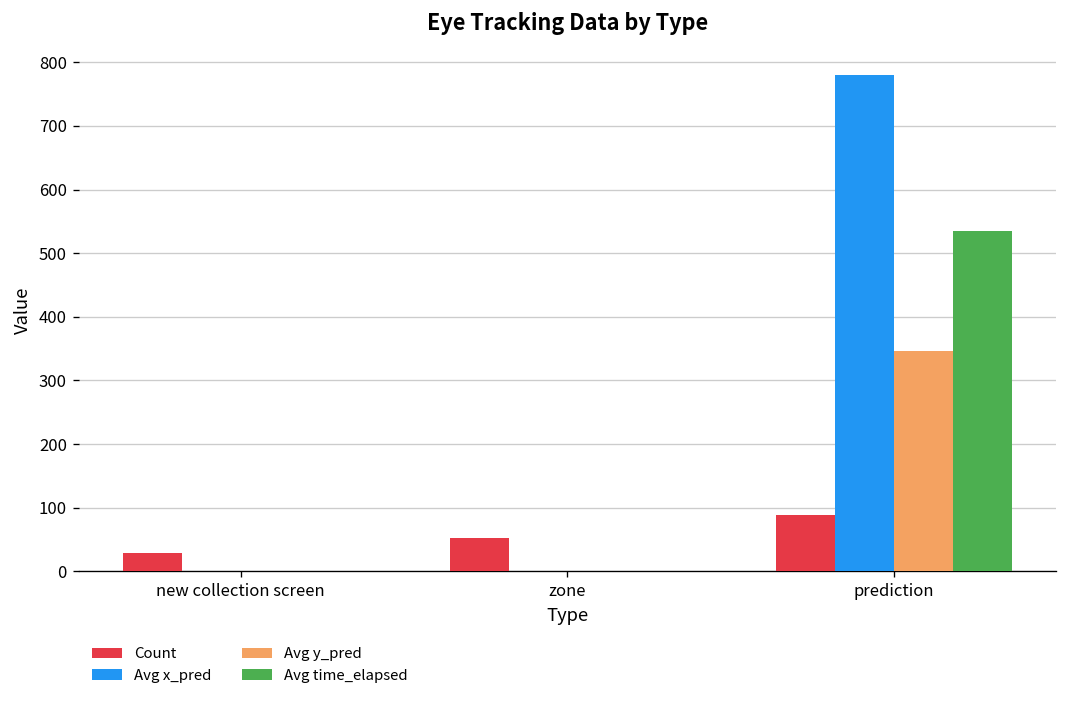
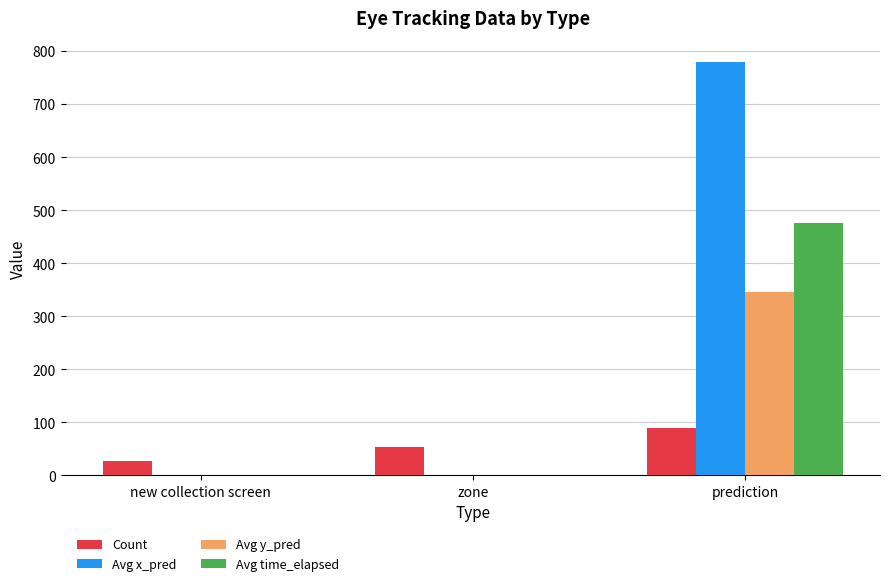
Avg time_elapsed, prediction: 540 -> 480
